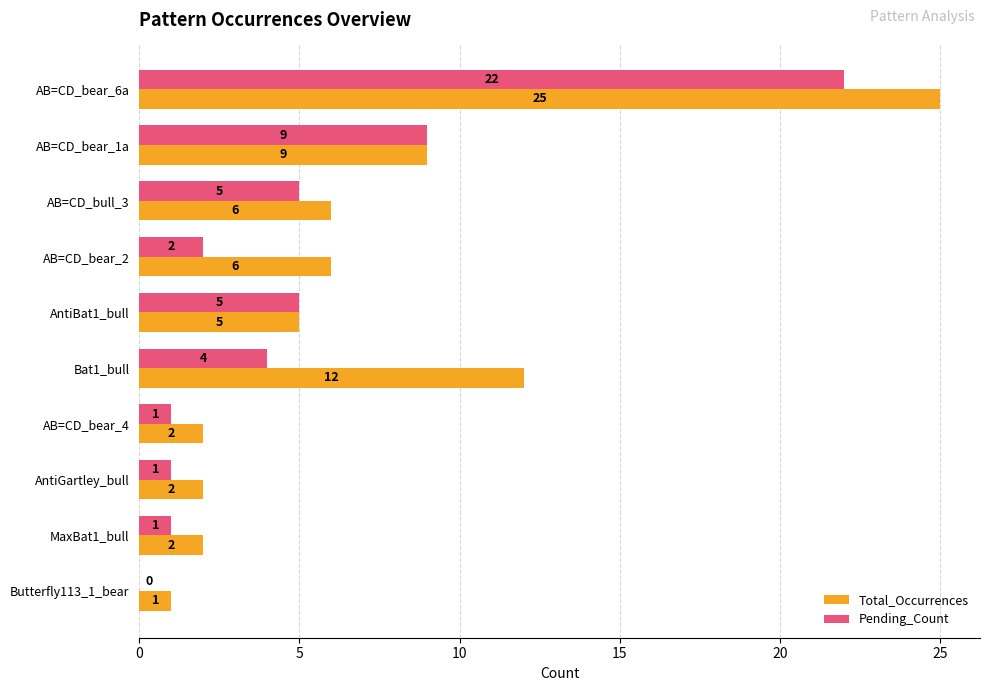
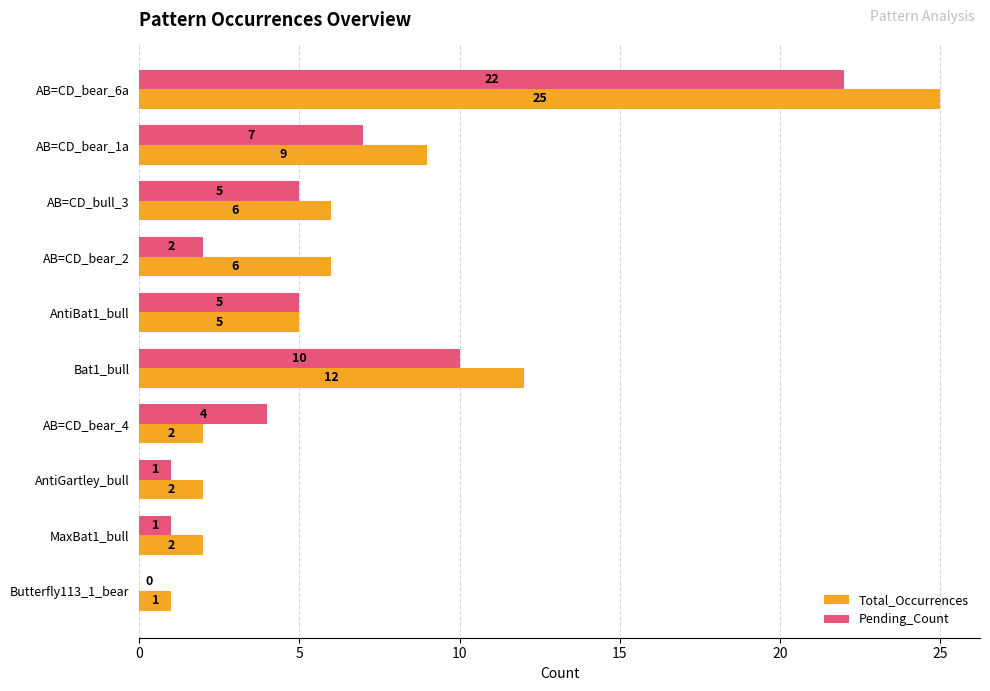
Pending_Count, AB=CD_bear_1a: 9 -> 7
Pending_Count, Bat1_bull: 4 -> 10
Pending_Count, AB=CD_bear_4: 1 -> 4
